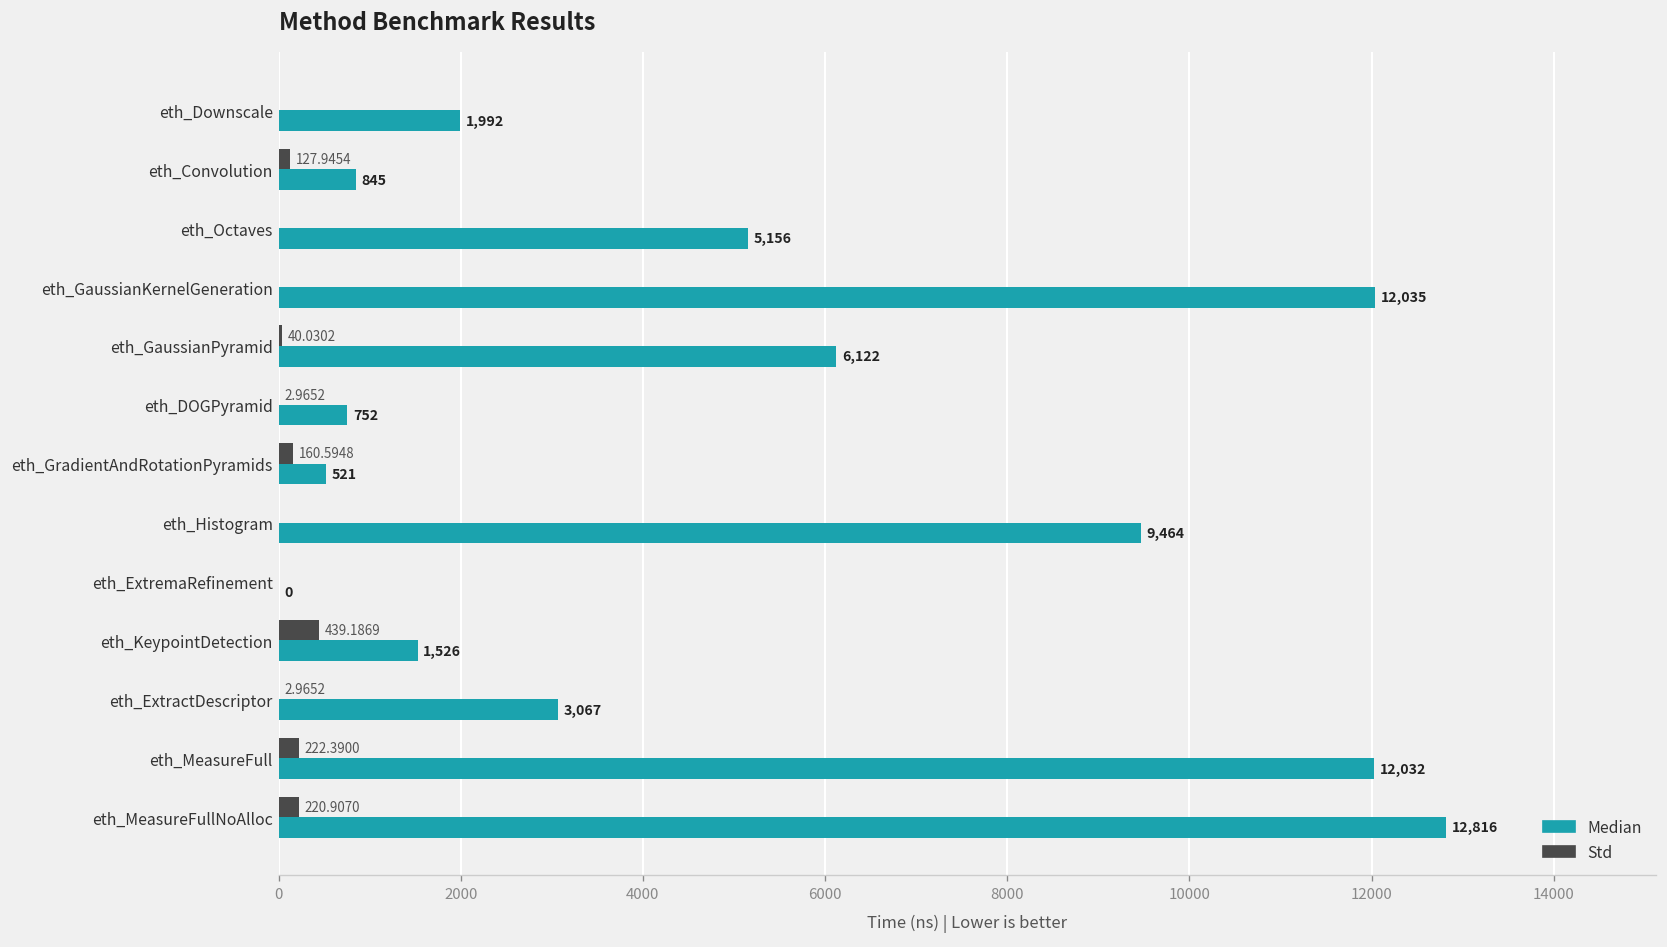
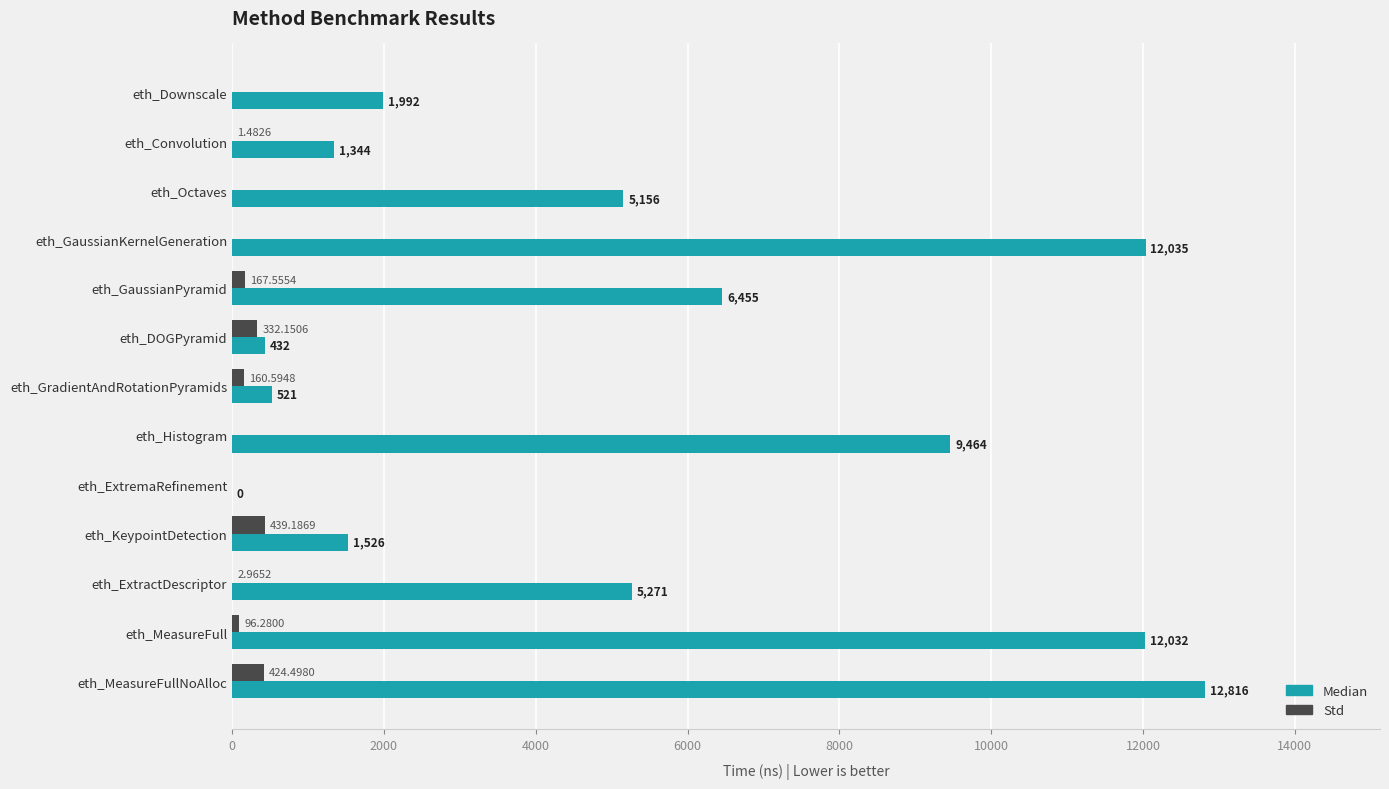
Std, eth_Convolution: 127.9454 -> 1.4826
Median, eth_Convolution: 845 -> 1,344
Std, eth_GaussianPyramid: 40.0302 -> 167.5554
Median, eth_GaussianPyramid: 6,122 -> 6,455
Std, eth_DOGPyramid: 2.9652 -> 332.1506
Median, eth_DOGPyramid: 752 -> 432
Median, eth_ExtractDescriptor: 3,067 -> 5,271
Std, eth_MeasureFull: 222.3900 -> 96.2800
Std, eth_MeasureFullNoAlloc: 220.9070 -> 424.4980
